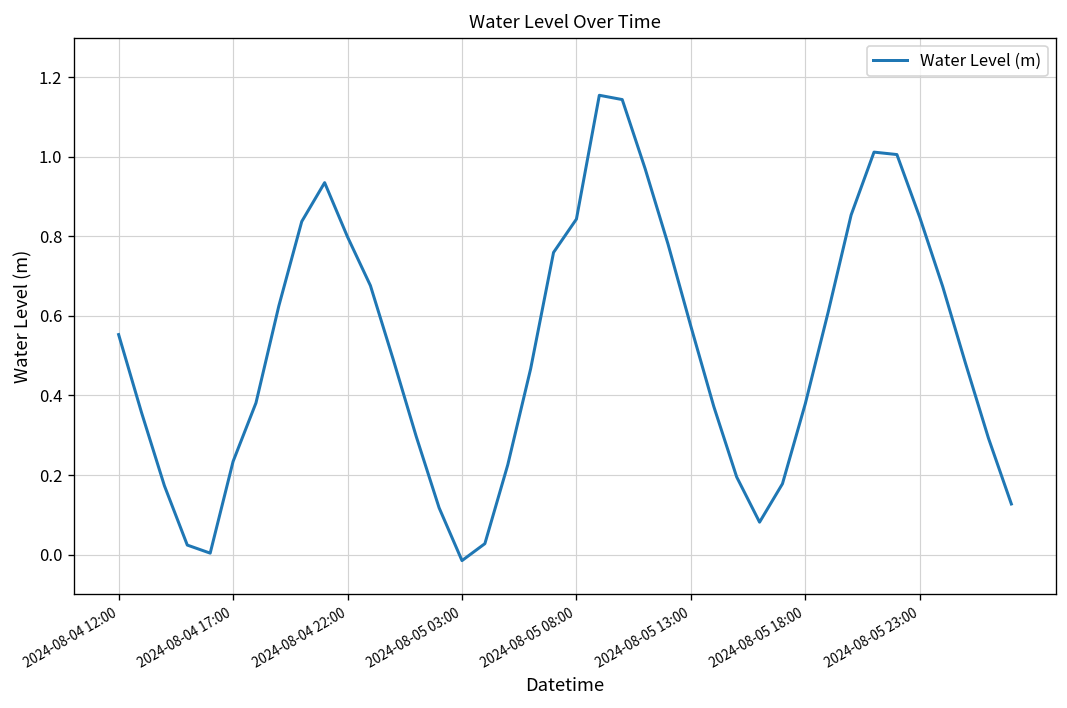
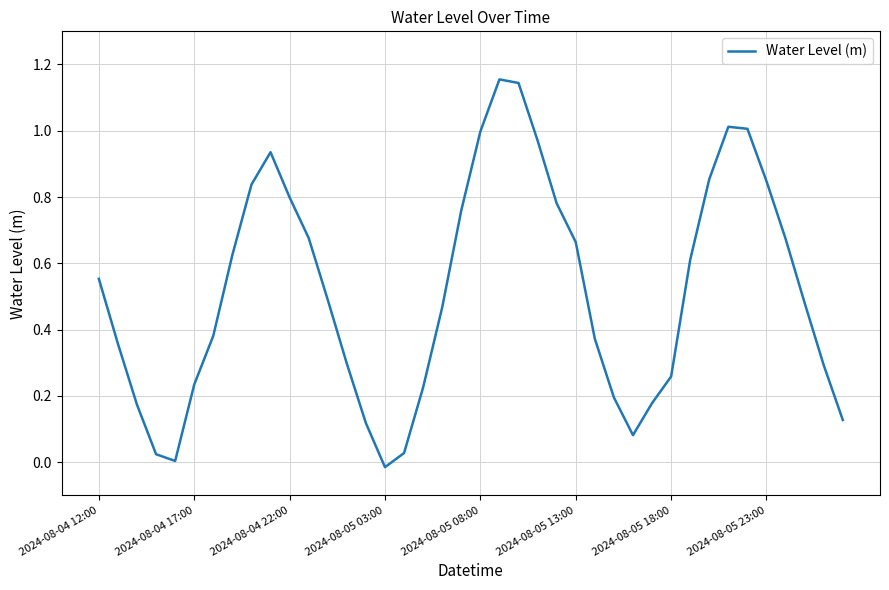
2024-08-05 08:00: 0.84 -> 1.00
2024-08-05 13:00: 0.57 -> 0.66
2024-08-05 18:00: 0.38 -> 0.26
